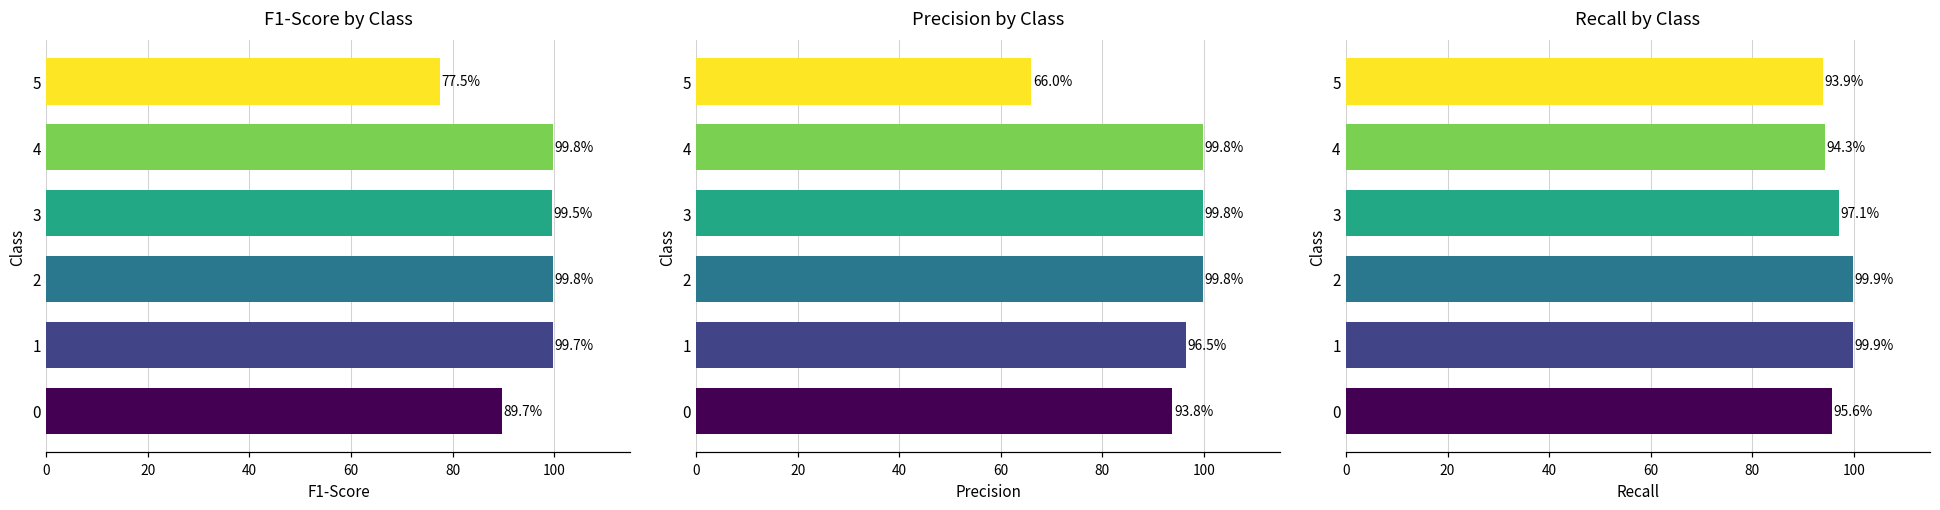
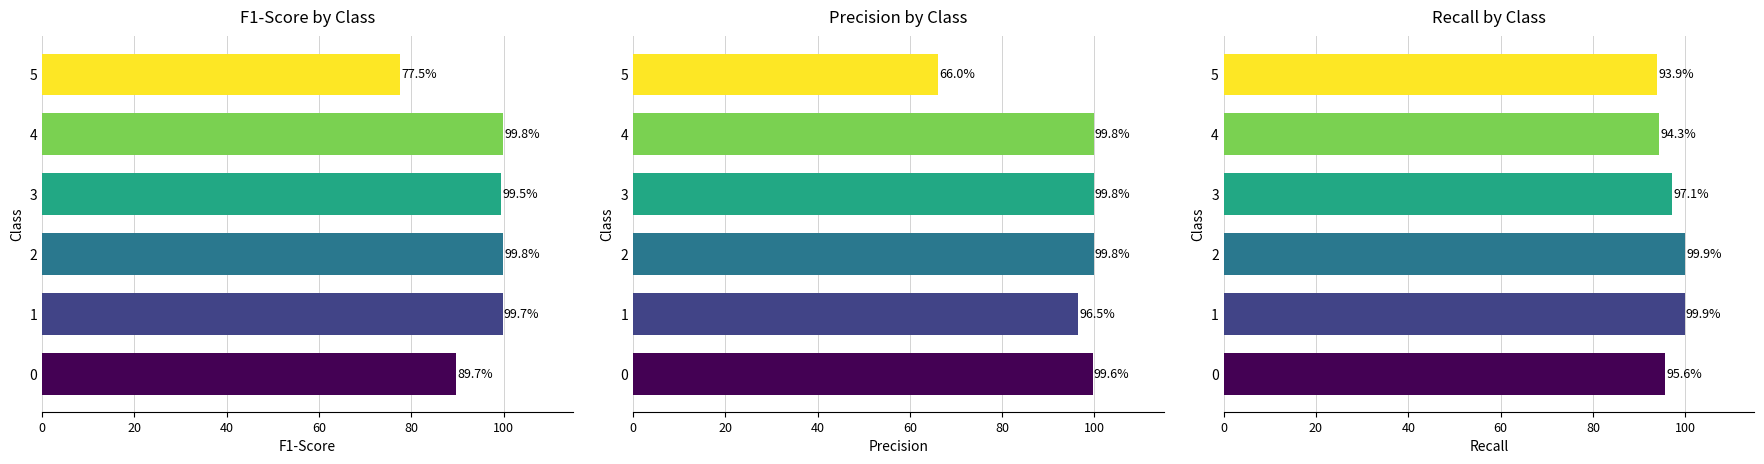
Precision by Class, 0: 93.8% -> 99.6%
